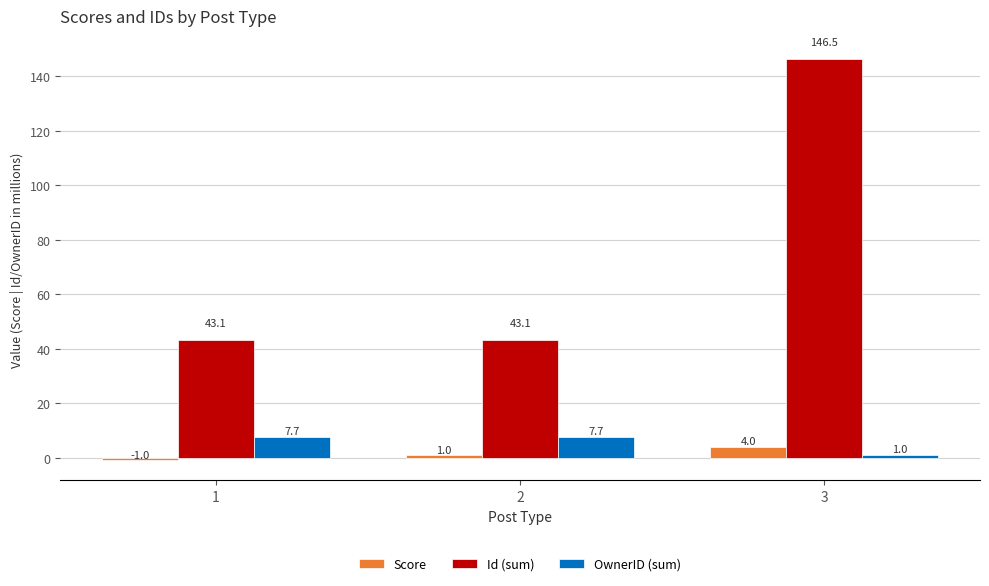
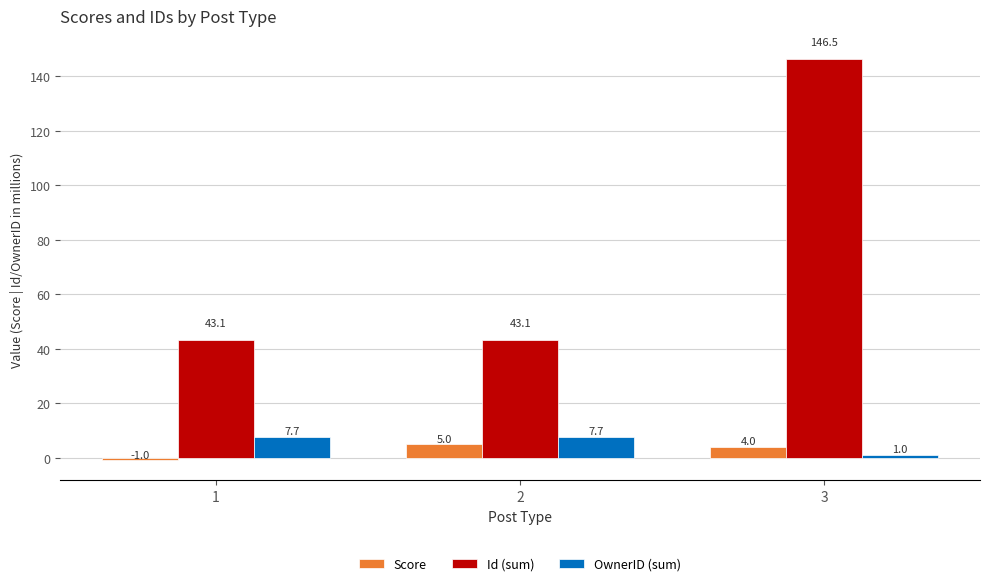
Score, 2: 1.0 -> 5.0
